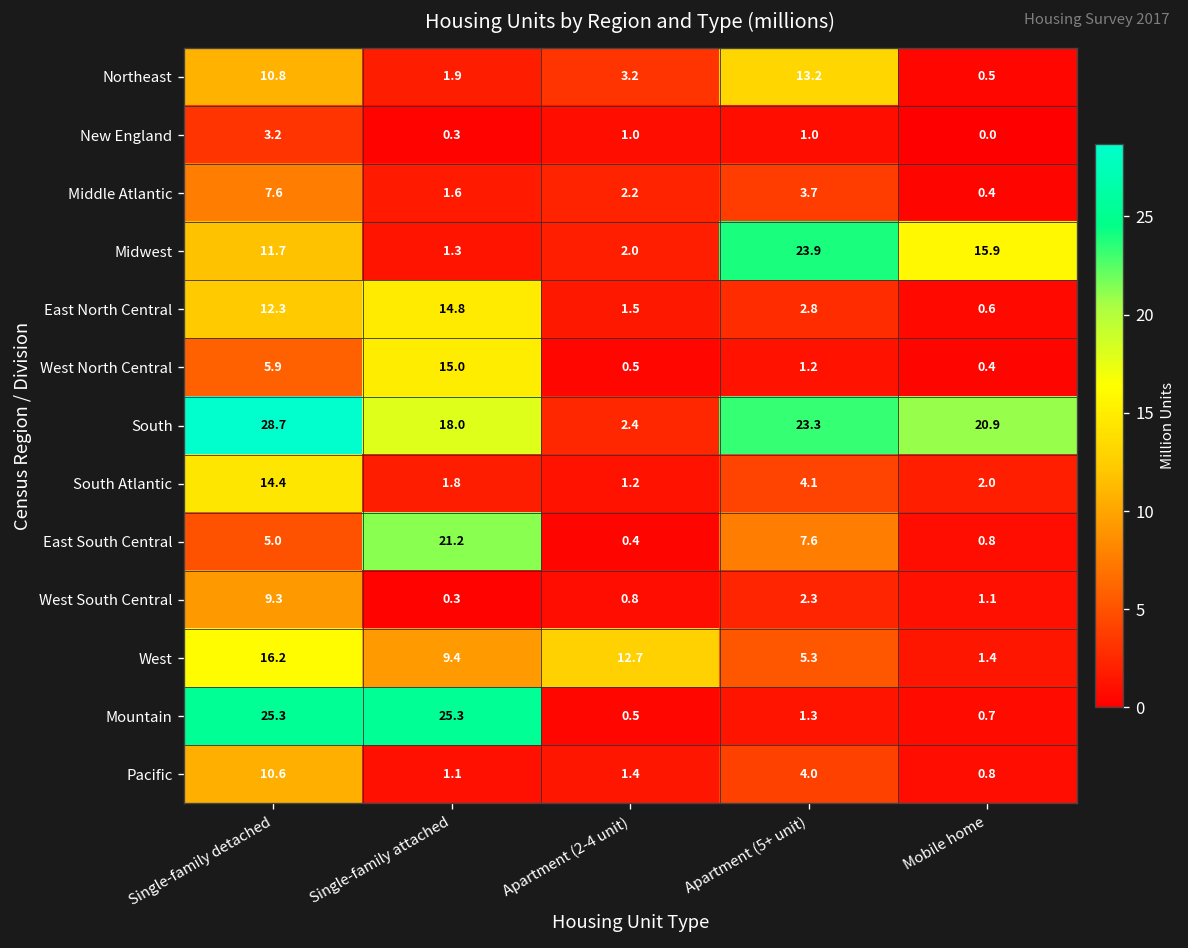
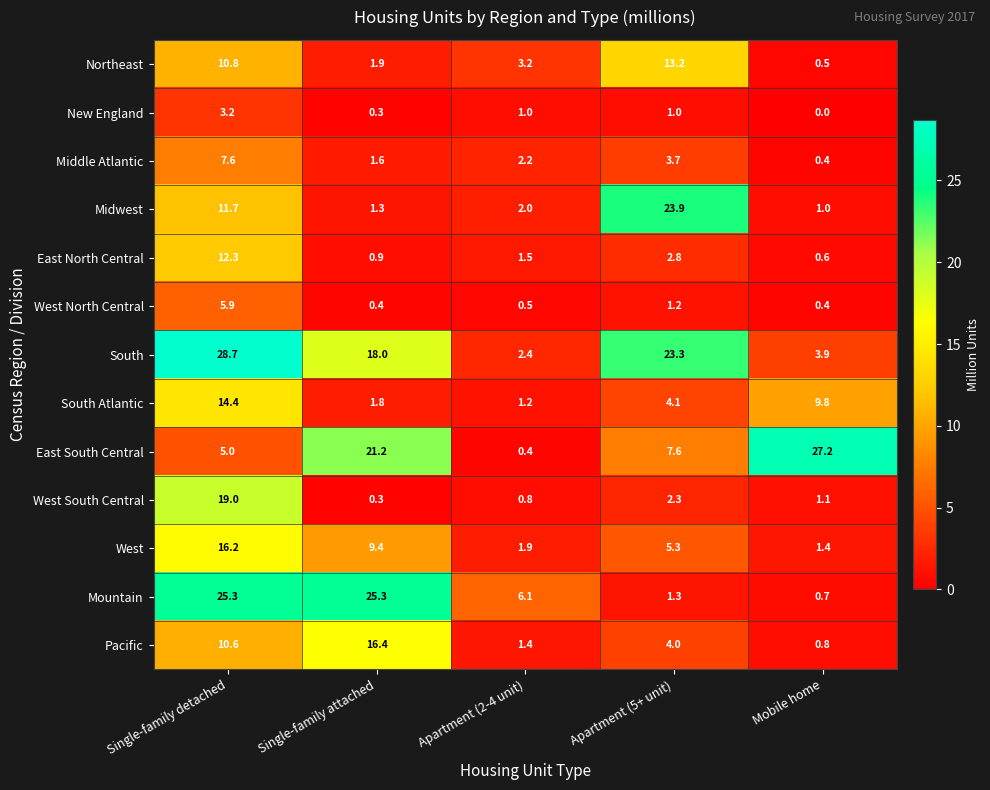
Midwest, Mobile home: 15.9 -> 1.0
East North Central, Single-family attached: 14.8 -> 0.9
West North Central, Single-family attached: 15.0 -> 0.4
South, Mobile home: 20.9 -> 3.9
South Atlantic, Mobile home: 2.0 -> 9.8
East South Central, Mobile home: 0.8 -> 27.2
West South Central, Single-family detached: 9.3 -> 19.0
West, Apartment (2-4 unit): 12.7 -> 1.9
Mountain, Apartment (2-4 unit): 0.5 -> 6.1
Pacific, Single-family attached: 1.1 -> 16.4
